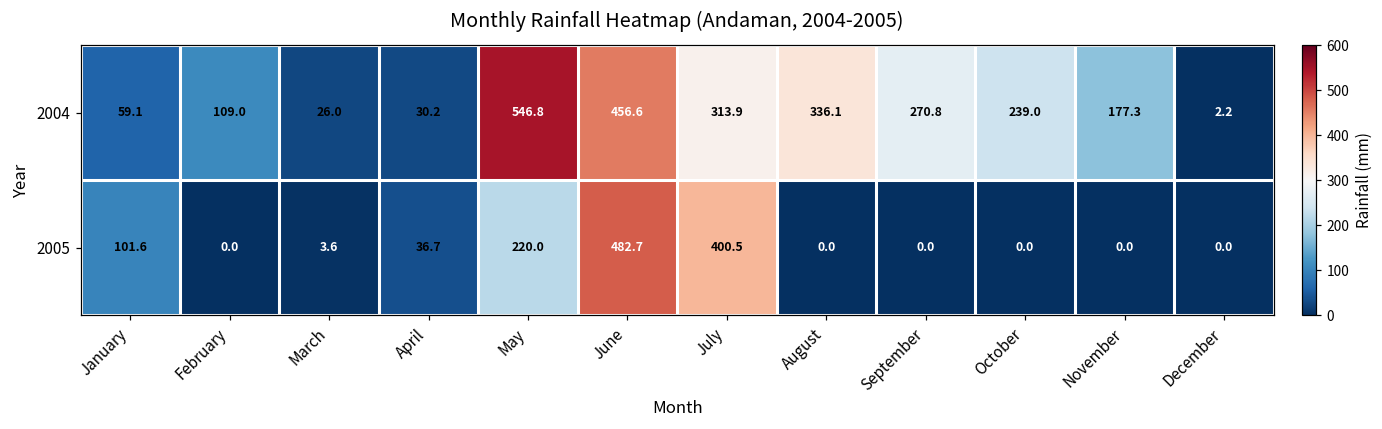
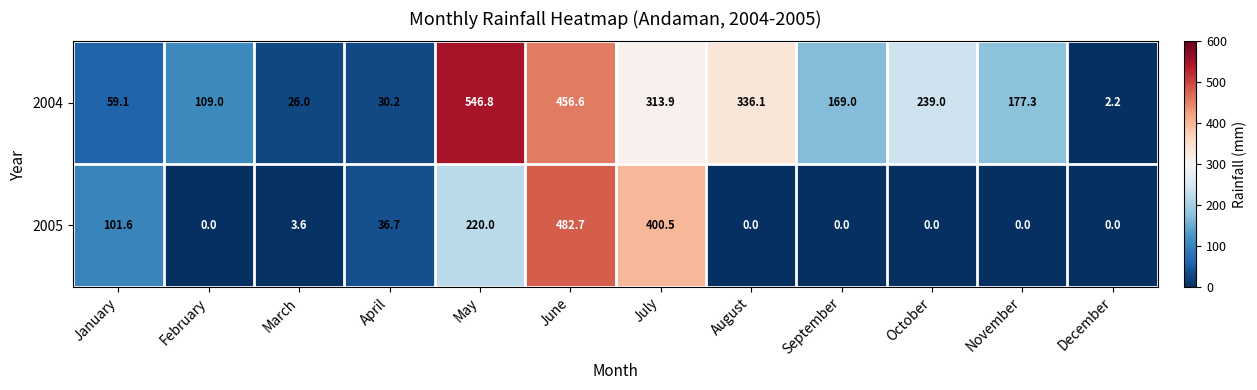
2004, September: 270.8 -> 169.0
